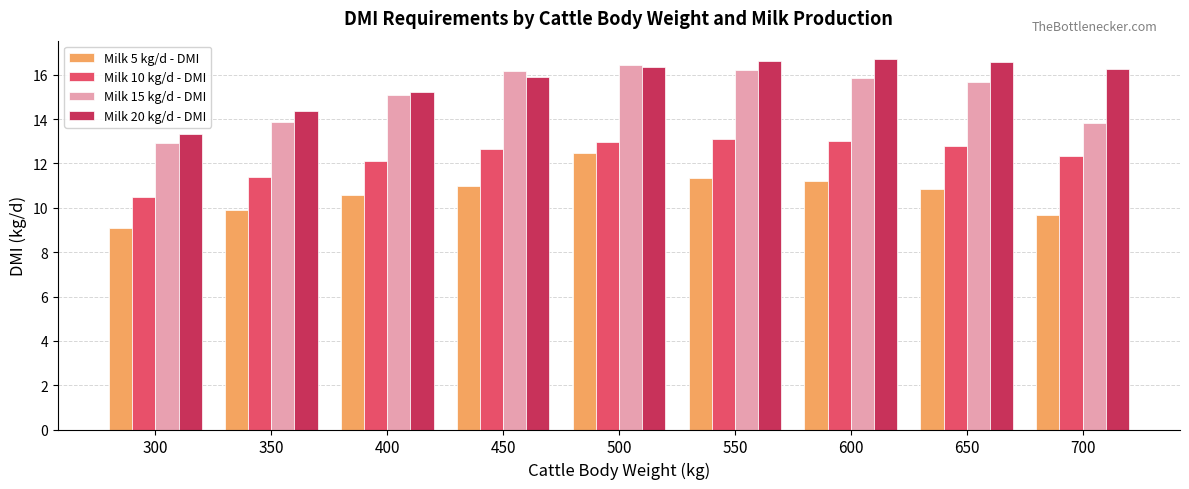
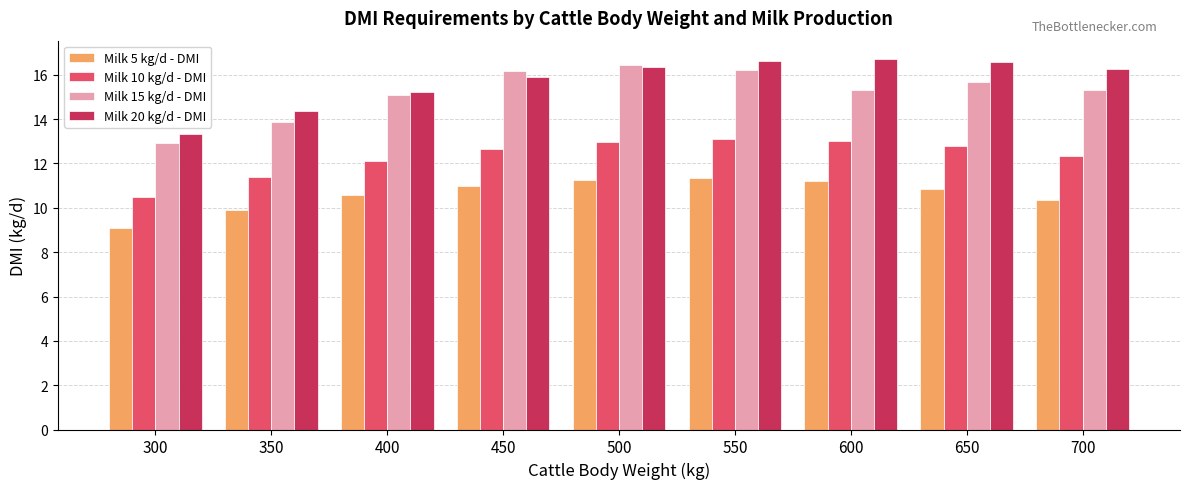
Milk 5 kg/d - DMI, 500: 12.5 -> 11.3
Milk 15 kg/d - DMI, 600: 15.9 -> 15.3
Milk 5 kg/d - DMI, 700: 9.7 -> 10.4
Milk 15 kg/d - DMI, 700: 13.8 -> 15.3
